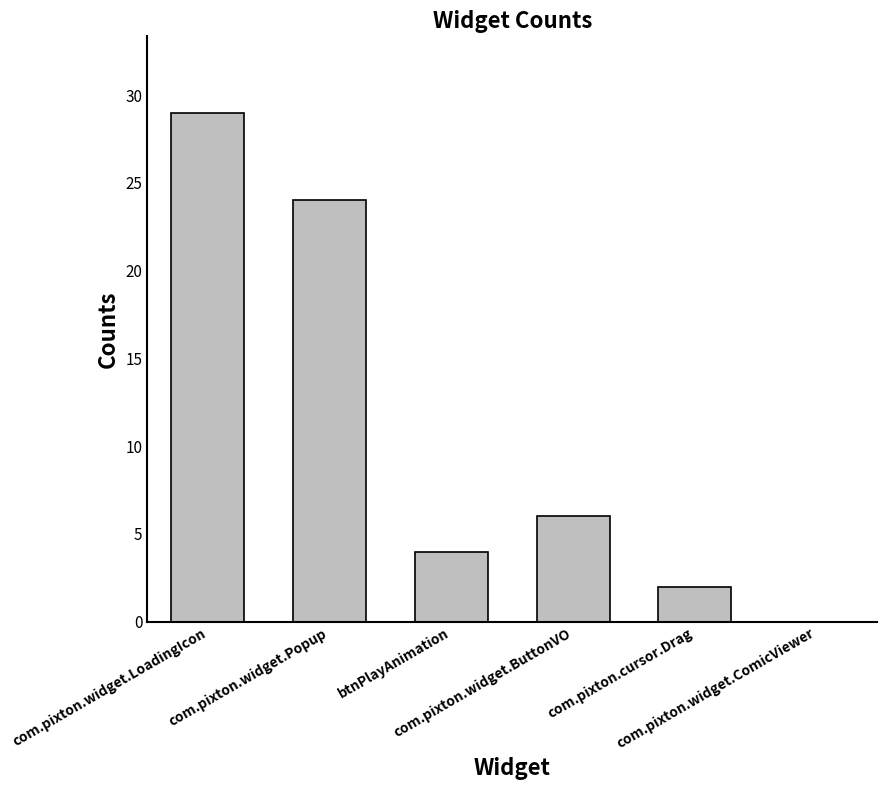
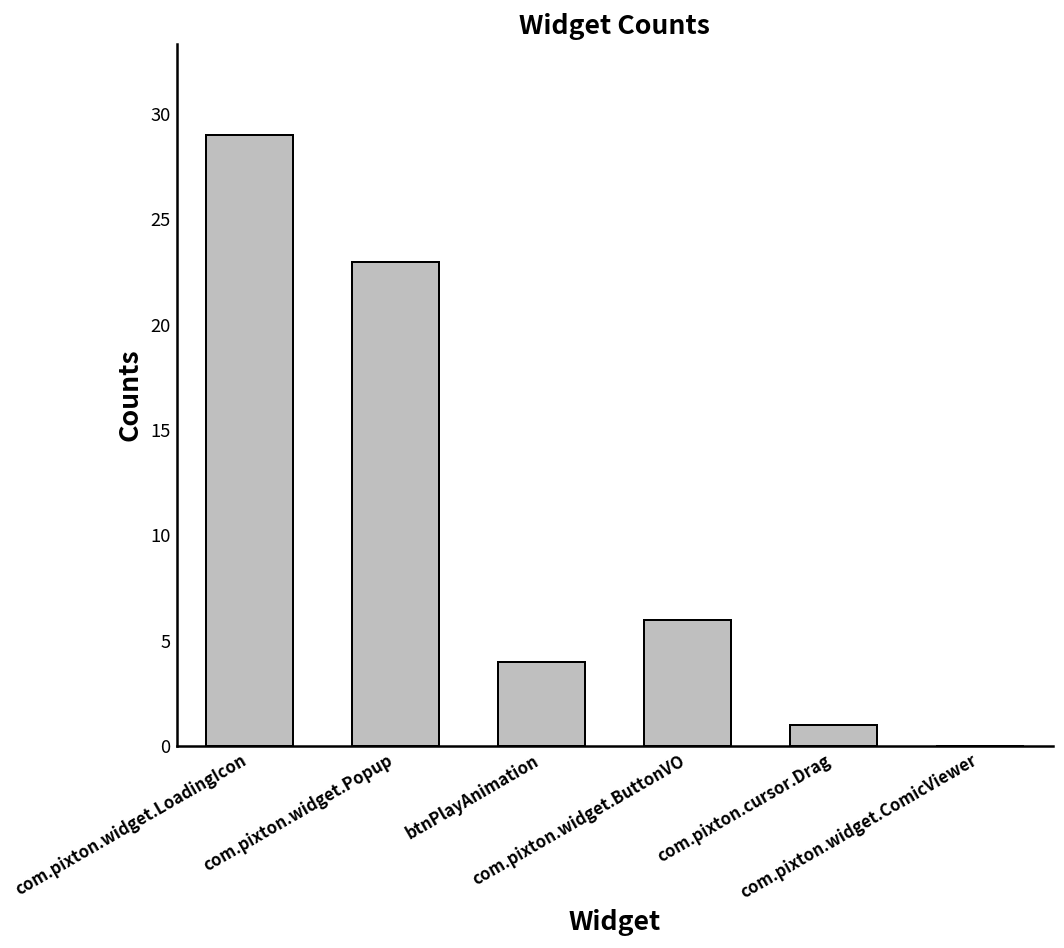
com.pixton.widget.Popup: 24 -> 23
com.pixton.cursor.Drag: 2 -> 1
